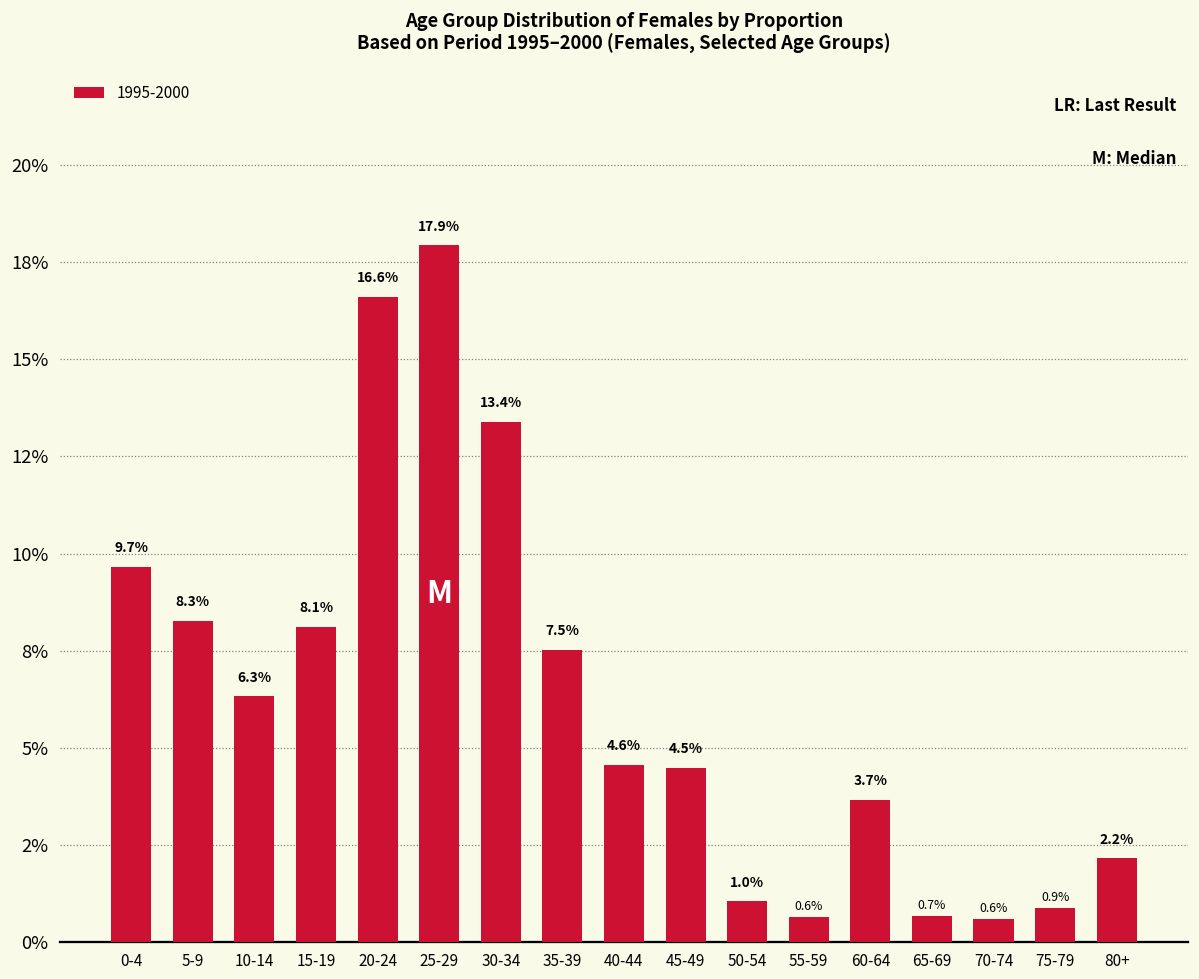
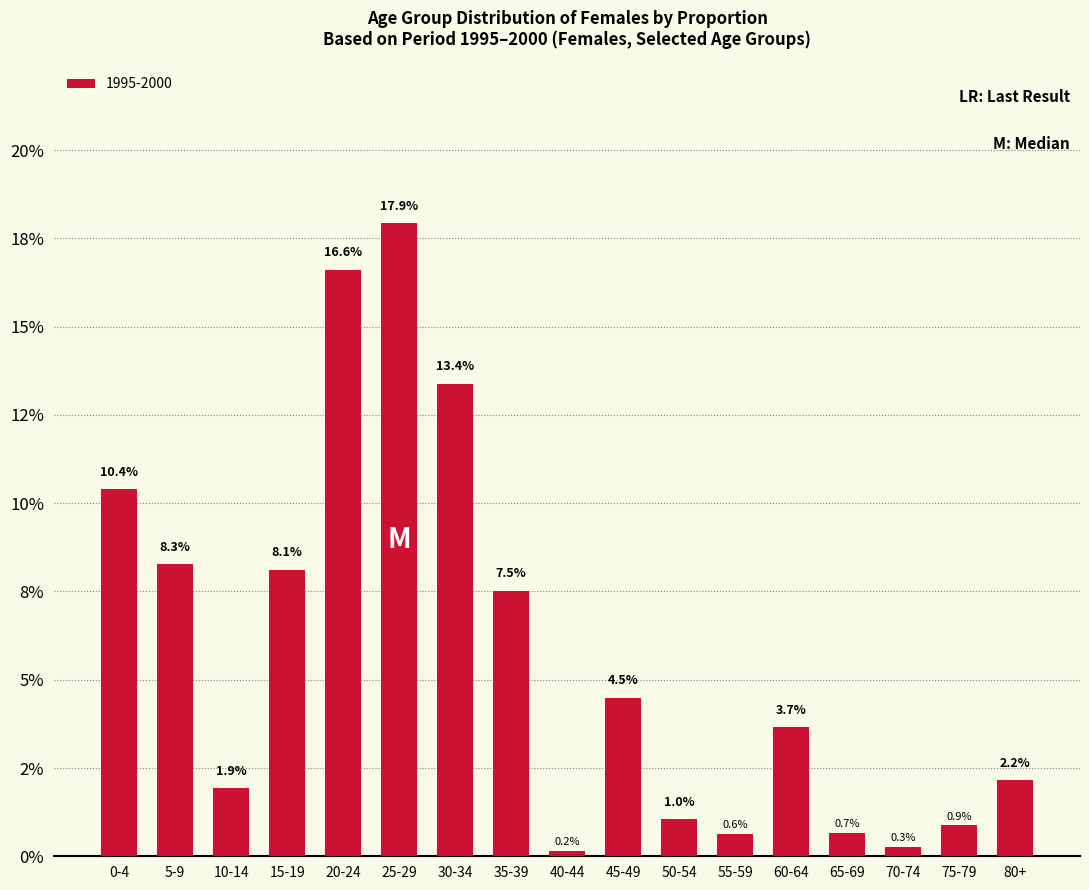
0-4: 9.7% -> 10.4%
10-14: 6.3% -> 1.9%
40-44: 4.6% -> 0.2%
70-74: 0.6% -> 0.3%
